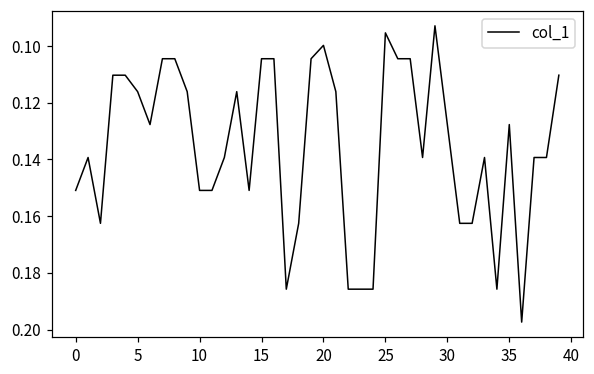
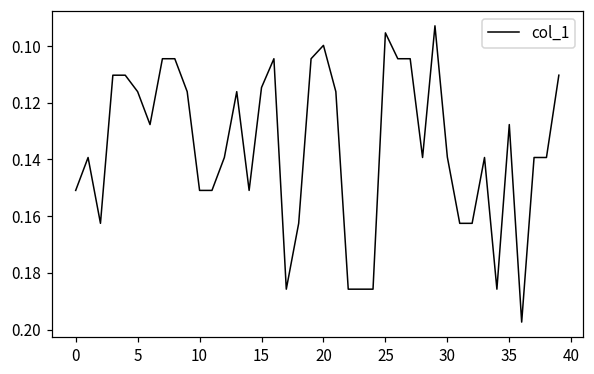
15: 0.104 -> 0.115
30: 0.128 -> 0.139
